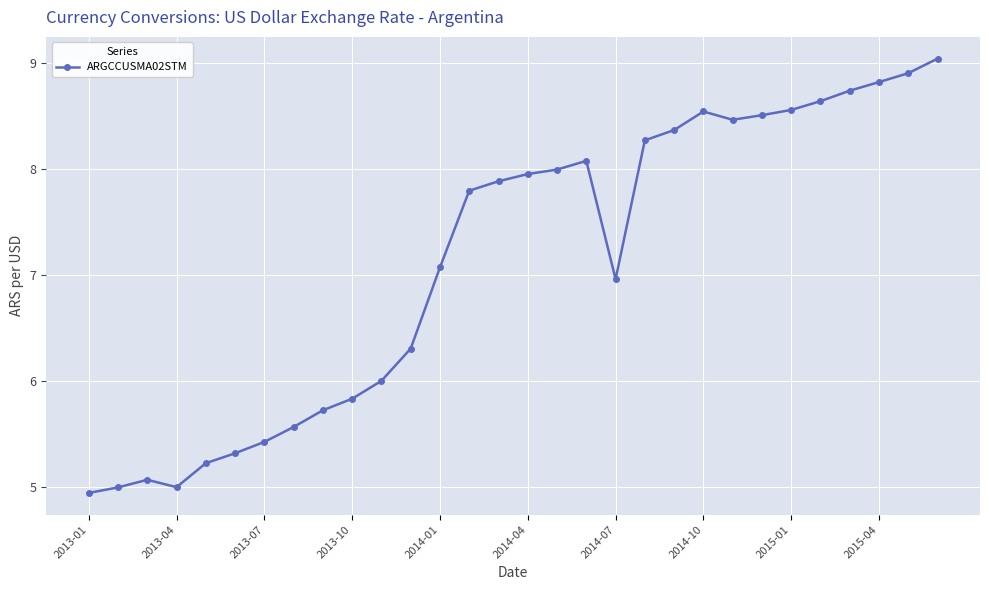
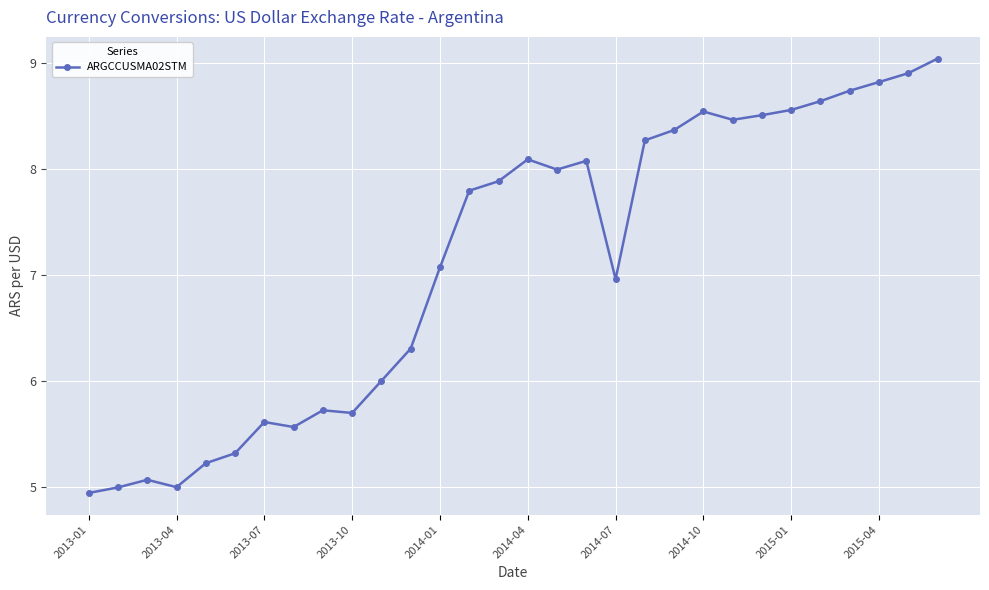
2013-07: 5.42 -> 5.61
2013-10: 5.83 -> 5.70
2014-04: 7.95 -> 8.09
